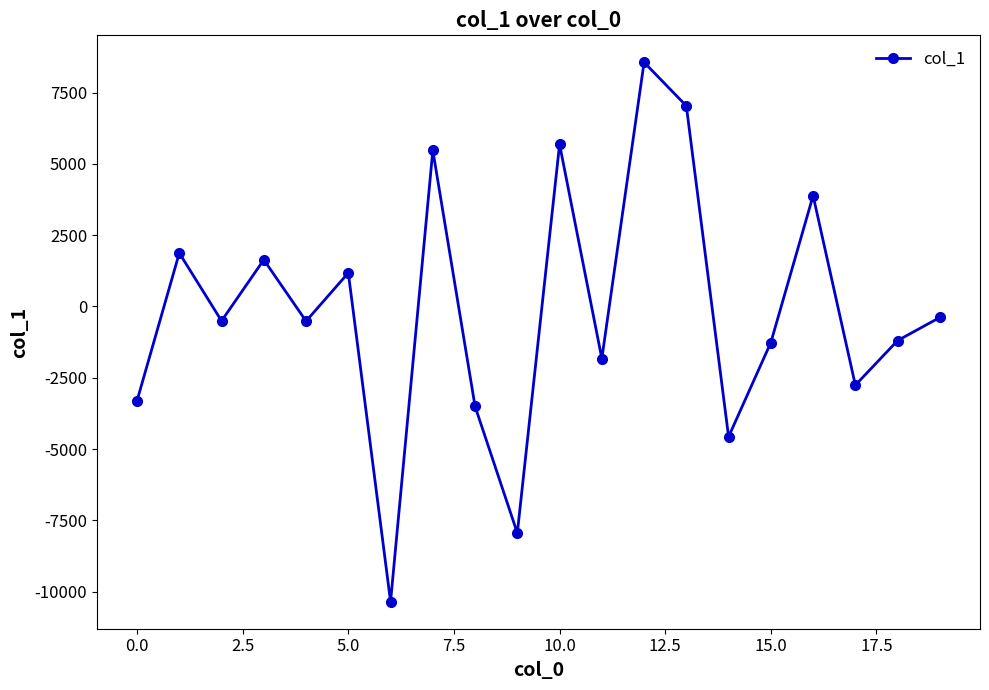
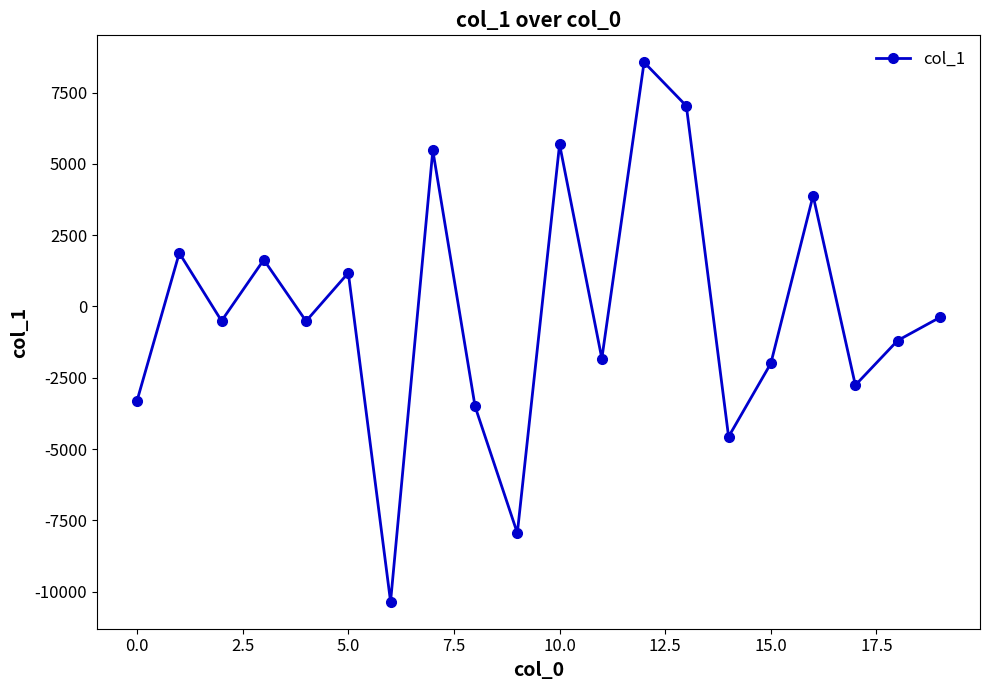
15.0: -1300 -> -2000
